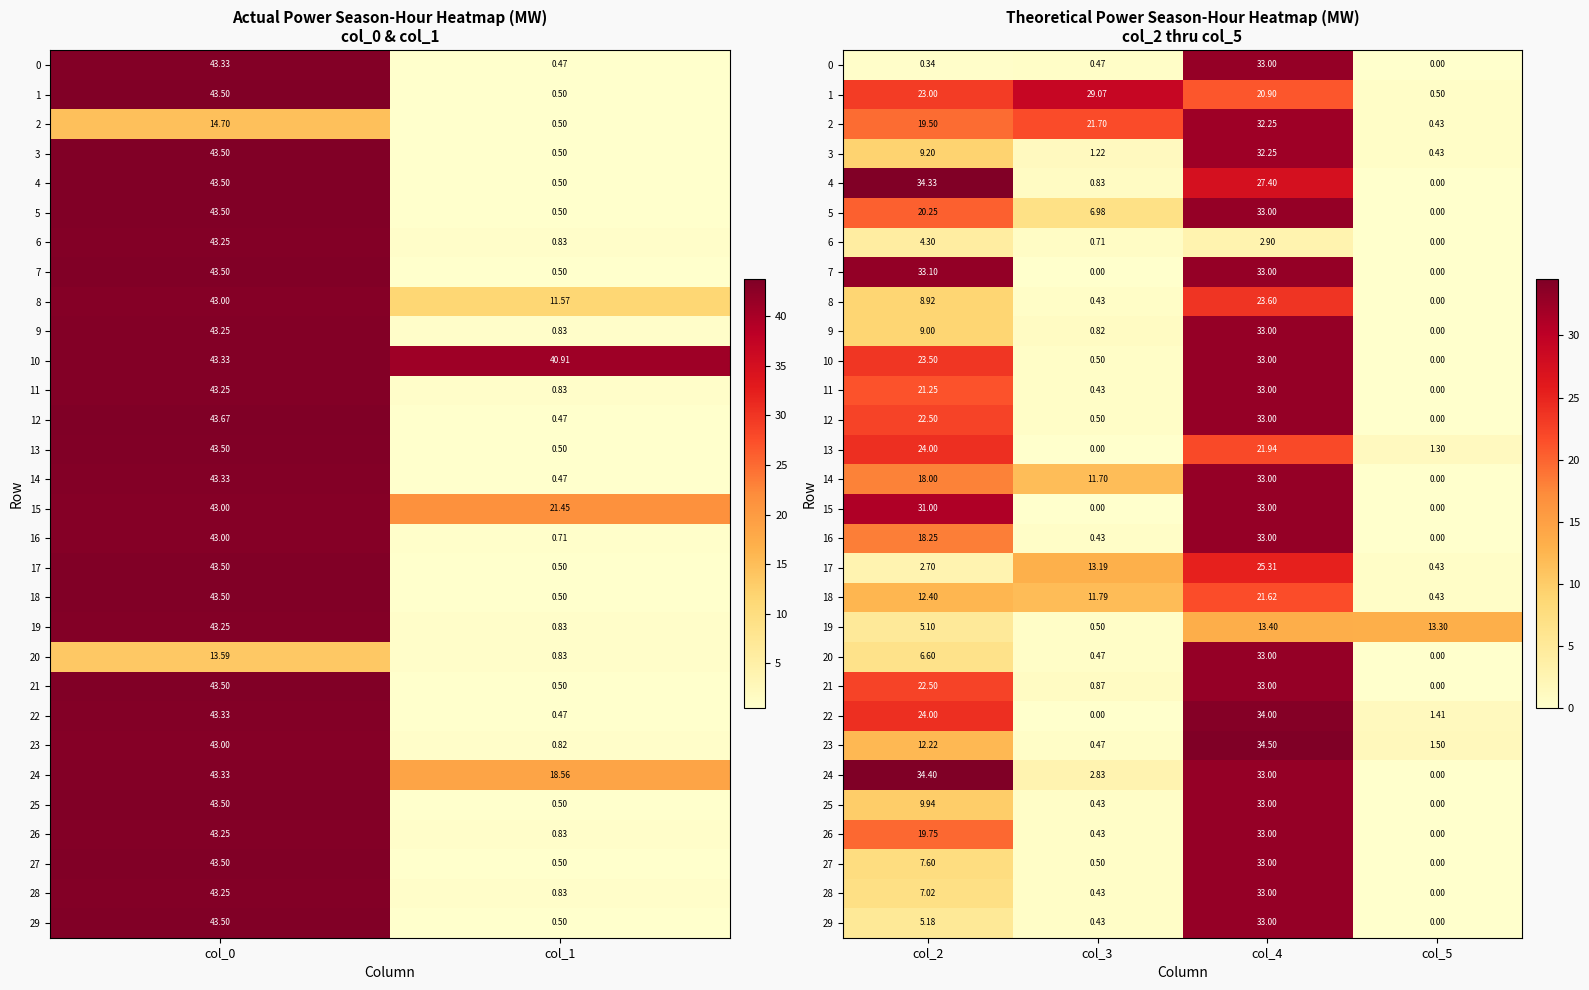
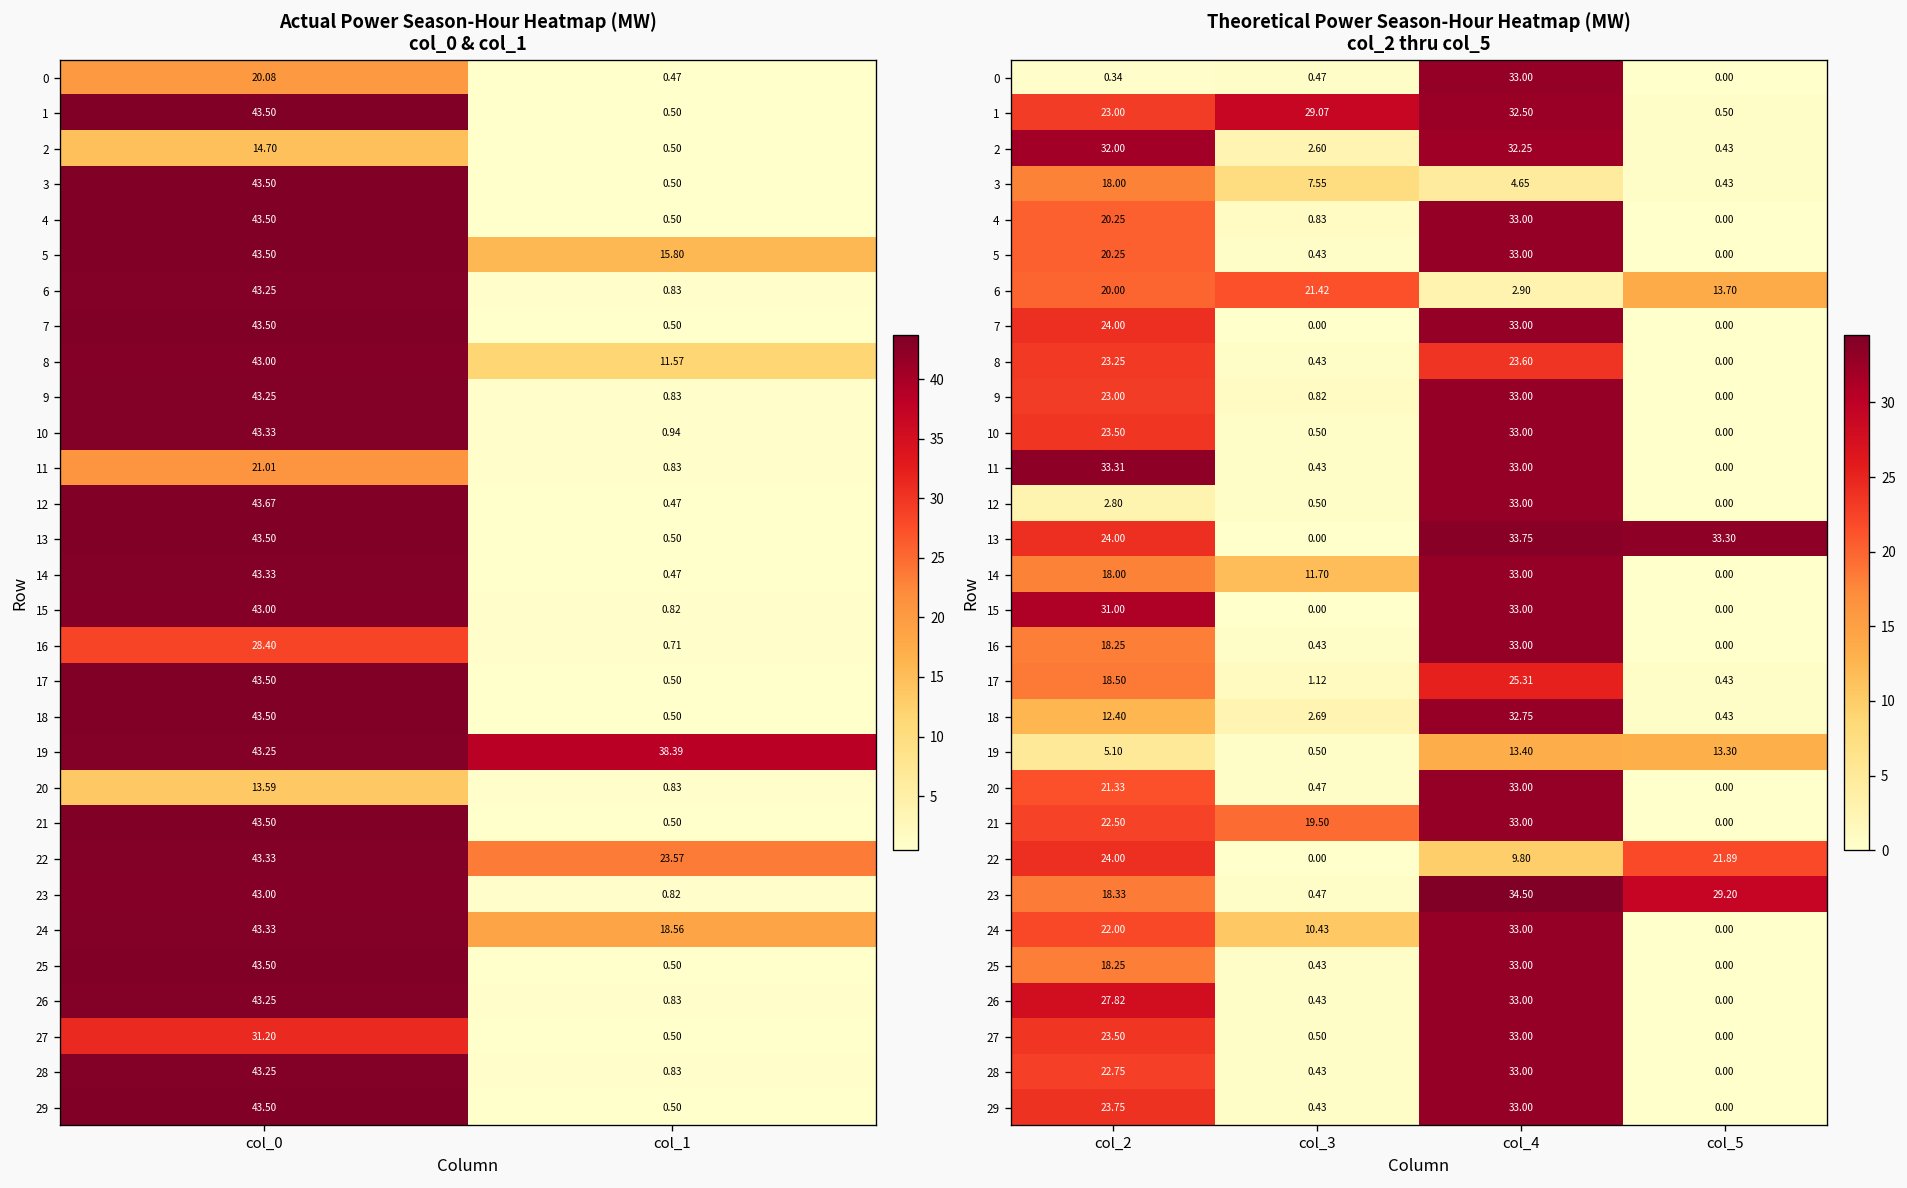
Actual Power Season-Hour Heatmap (MW) col_0 & col_1, 0, col_0: 43.33 -> 20.08
Actual Power Season-Hour Heatmap (MW) col_0 & col_1, 5, col_1: 0.50 -> 15.80
Actual Power Season-Hour Heatmap (MW) col_0 & col_1, 10, col_1: 40.91 -> 0.94
Actual Power Season-Hour Heatmap (MW) col_0 & col_1, 11, col_0: 43.25 -> 21.01
Actual Power Season-Hour Heatmap (MW) col_0 & col_1, 15, col_1: 21.45 -> 0.82
Actual Power Season-Hour Heatmap (MW) col_0 & col_1, 16, col_0: 43.00 -> 28.40
Actual Power Season-Hour Heatmap (MW) col_0 & col_1, 19, col_1: 0.83 -> 38.39
Actual Power Season-Hour Heatmap (MW) col_0 & col_1, 22, col_1: 0.47 -> 23.57
Actual Power Season-Hour Heatmap (MW) col_0 & col_1, 27, col_0: 43.50 -> 31.20
Theoretical Power Season-Hour Heatmap (MW) col_2 thru col_5, 1, col_4: 20.90 -> 32.50
Theoretical Power Season-Hour Heatmap (MW) col_2 thru col_5, 2, col_2: 19.50 -> 32.00
Theoretical Power Season-Hour Heatmap (MW) col_2 thru col_5, 2, col_3: 21.70 -> 2.60
Theoretical Power Season-Hour Heatmap (MW) col_2 thru col_5, 3, col_2: 9.20 -> 18.00
Theoretical Power Season-Hour Heatmap (MW) col_2 thru col_5, 3, col_3: 1.22 -> 7.55
Theoretical Power Season-Hour Heatmap (MW) col_2 thru col_5, 3, col_4: 32.25 -> 4.65
Theoretical Power Season-Hour Heatmap (MW) col_2 thru col_5, 4, col_2: 34.33 -> 20.25
Theoretical Power Season-Hour Heatmap (MW) col_2 thru col_5, 4, col_4: 27.40 -> 33.00
Theoretical Power Season-Hour Heatmap (MW) col_2 thru col_5, 5, col_3: 6.98 -> 0.43
Theoretical Power Season-Hour Heatmap (MW) col_2 thru col_5, 6, col_2: 4.30 -> 20.00
Theoretical Power Season-Hour Heatmap (MW) col_2 thru col_5, 6, col_3: 0.71 -> 21.42
Theoretical Power Season-Hour Heatmap (MW) col_2 thru col_5, 6, col_5: 0.00 -> 13.70
Theoretical Power Season-Hour Heatmap (MW) col_2 thru col_5, 7, col_2: 33.10 -> 24.00
Theoretical Power Season-Hour Heatmap (MW) col_2 thru col_5, 8, col_2: 8.92 -> 23.25
Theoretical Power Season-Hour Heatmap (MW) col_2 thru col_5, 9, col_2: 9.00 -> 23.00
Theoretical Power Season-Hour Heatmap (MW) col_2 thru col_5, 11, col_2: 21.25 -> 33.31
Theoretical Power Season-Hour Heatmap (MW) col_2 thru col_5, 12, col_2: 22.50 -> 2.80
Theoretical Power Season-Hour Heatmap (MW) col_2 thru col_5, 13, col_4: 21.94 -> 33.75
Theoretical Power Season-Hour Heatmap (MW) col_2 thru col_5, 13, col_5: 1.30 -> 33.30
Theoretical Power Season-Hour Heatmap (MW) col_2 thru col_5, 17, col_2: 2.70 -> 18.50
Theoretical Power Season-Hour Heatmap (MW) col_2 thru col_5, 17, col_3: 13.19 -> 1.12
Theoretical Power Season-Hour Heatmap (MW) col_2 thru col_5, 18, col_3: 11.79 -> 2.69
Theoretical Power Season-Hour Heatmap (MW) col_2 thru col_5, 18, col_4: 21.62 -> 32.75
Theoretical Power Season-Hour Heatmap (MW) col_2 thru col_5, 20, col_2: 6.60 -> 21.33
Theoretical Power Season-Hour Heatmap (MW) col_2 thru col_5, 21, col_3: 0.87 -> 19.50
Theoretical Power Season-Hour Heatmap (MW) col_2 thru col_5, 22, col_4: 34.00 -> 9.80
Theoretical Power Season-Hour Heatmap (MW) col_2 thru col_5, 22, col_5: 1.41 -> 21.89
Theoretical Power Season-Hour Heatmap (MW) col_2 thru col_5, 23, col_2: 12.22 -> 18.33
Theoretical Power Season-Hour Heatmap (MW) col_2 thru col_5, 23, col_5: 1.50 -> 29.20
Theoretical Power Season-Hour Heatmap (MW) col_2 thru col_5, 24, col_2: 34.40 -> 22.00
Theoretical Power Season-Hour Heatmap (MW) col_2 thru col_5, 24, col_3: 2.83 -> 10.43
Theoretical Power Season-Hour Heatmap (MW) col_2 thru col_5, 25, col_2: 9.94 -> 18.25
Theoretical Power Season-Hour Heatmap (MW) col_2 thru col_5, 26, col_2: 19.75 -> 27.82
Theoretical Power Season-Hour Heatmap (MW) col_2 thru col_5, 27, col_2: 7.60 -> 23.50
Theoretical Power Season-Hour Heatmap (MW) col_2 thru col_5, 28, col_2: 7.02 -> 22.75
Theoretical Power Season-Hour Heatmap (MW) col_2 thru col_5, 29, col_2: 5.18 -> 23.75
